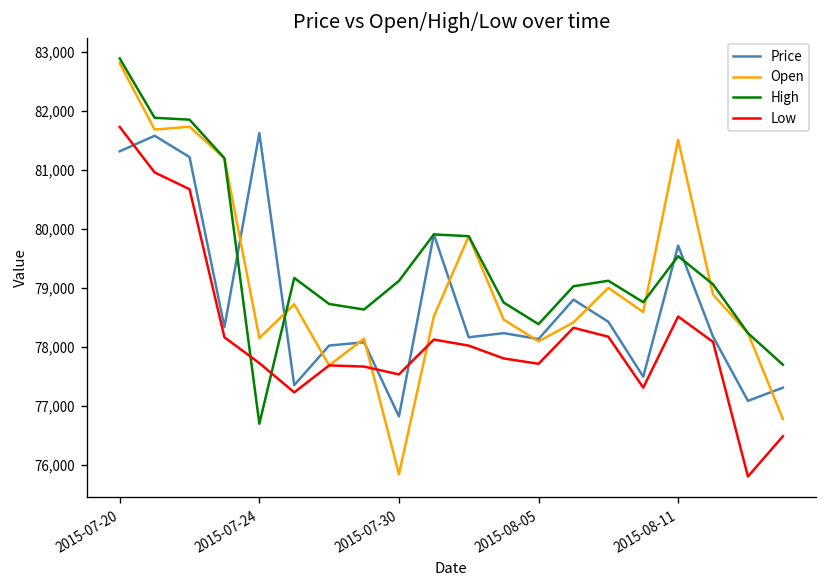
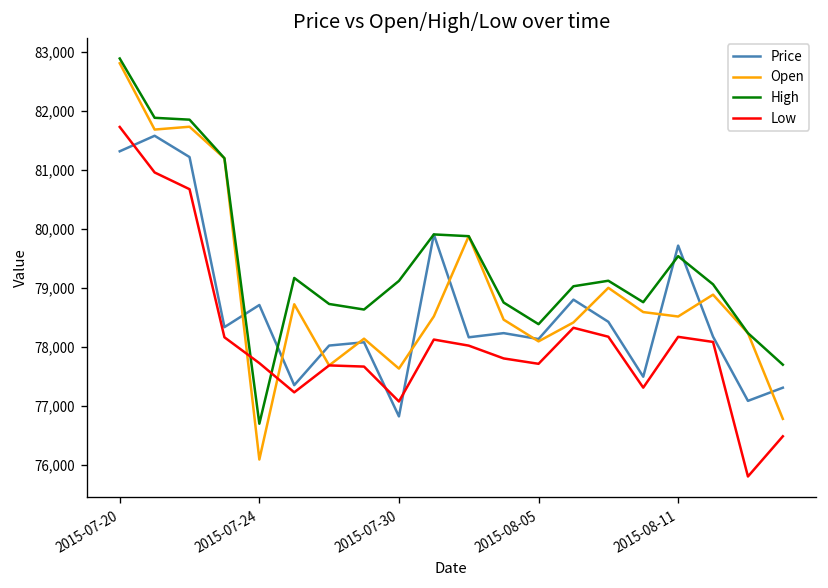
Price, 2015-07-24: 81,600 -> 78,700
Open, 2015-07-24: 78,200 -> 76,100
Open, 2015-07-30: 75,800 -> 77,600
Low, 2015-07-30: 77,500 -> 77,100
Open, 2015-08-11: 81,500 -> 78,500
Low, 2015-08-11: 78,500 -> 78,200
